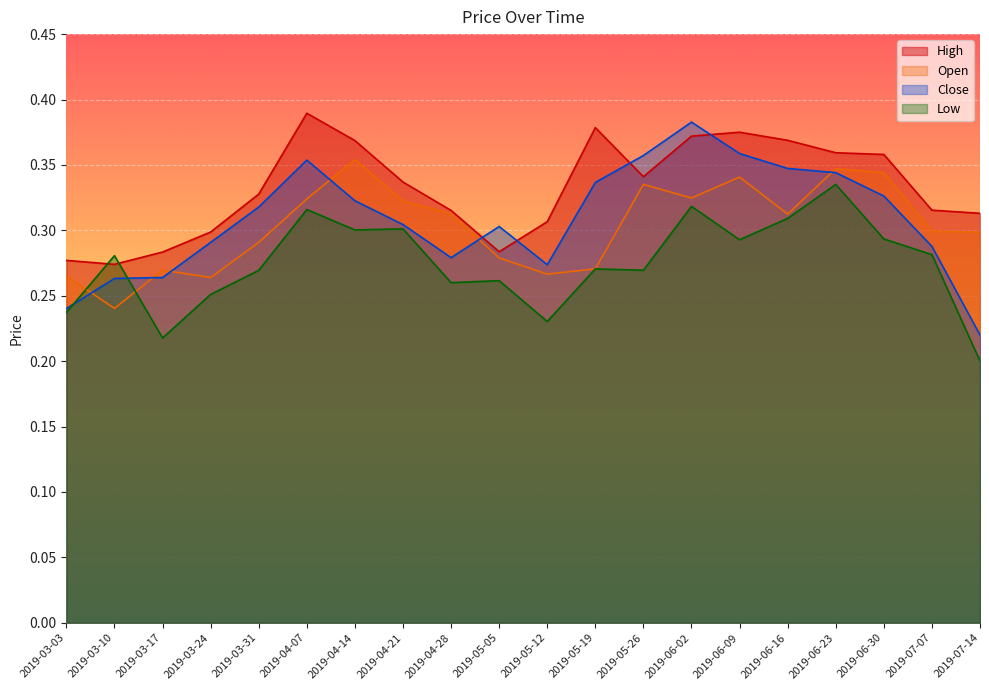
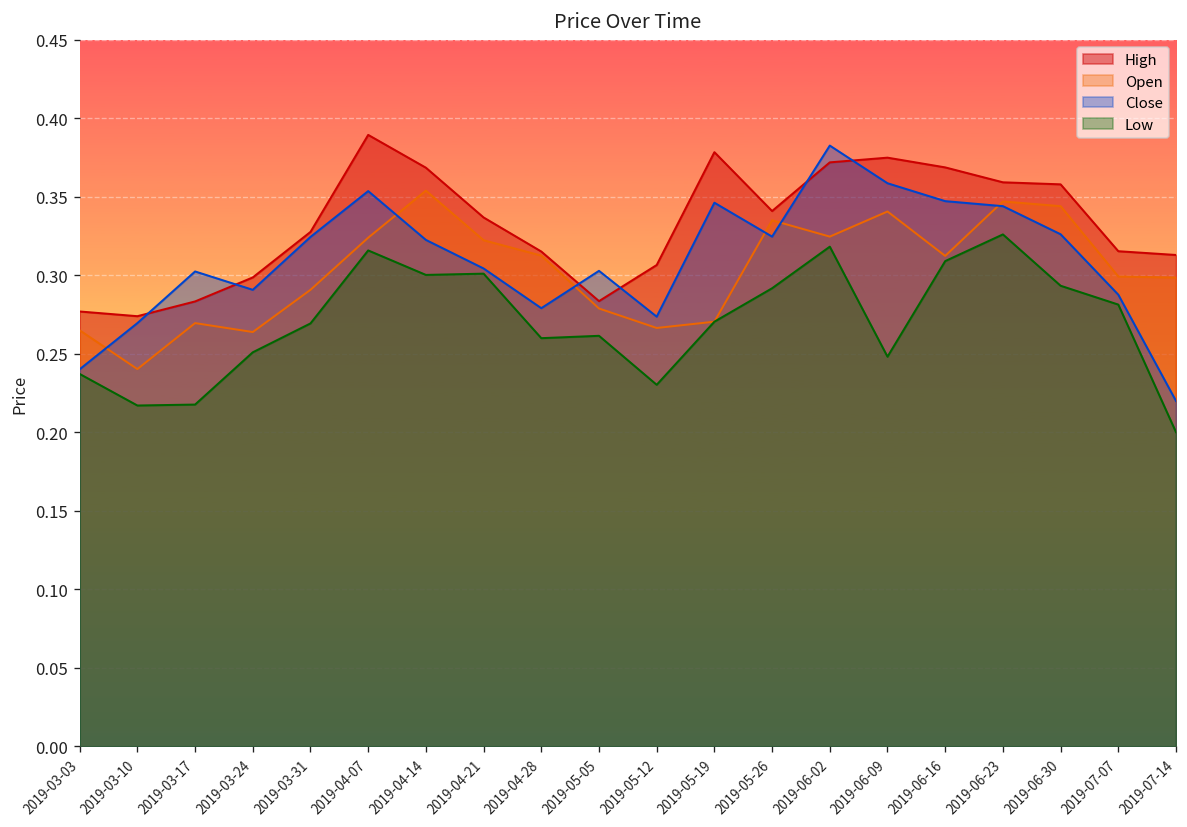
Close, 2019-03-10: 0.263 -> 0.270
Low, 2019-03-10: 0.281 -> 0.217
Close, 2019-03-17: 0.264 -> 0.303
Close, 2019-03-31: 0.318 -> 0.325
Close, 2019-05-19: 0.337 -> 0.346
Close, 2019-05-26: 0.357 -> 0.325
Low, 2019-05-26: 0.270 -> 0.292
Low, 2019-06-09: 0.293 -> 0.248
Low, 2019-06-23: 0.335 -> 0.326
